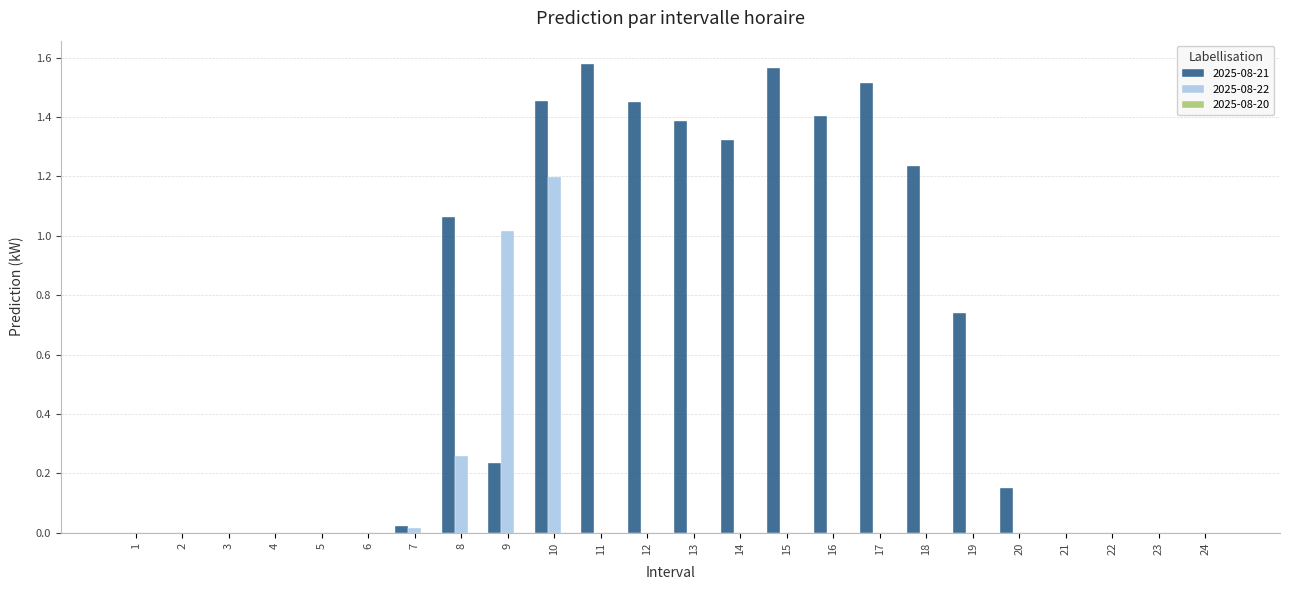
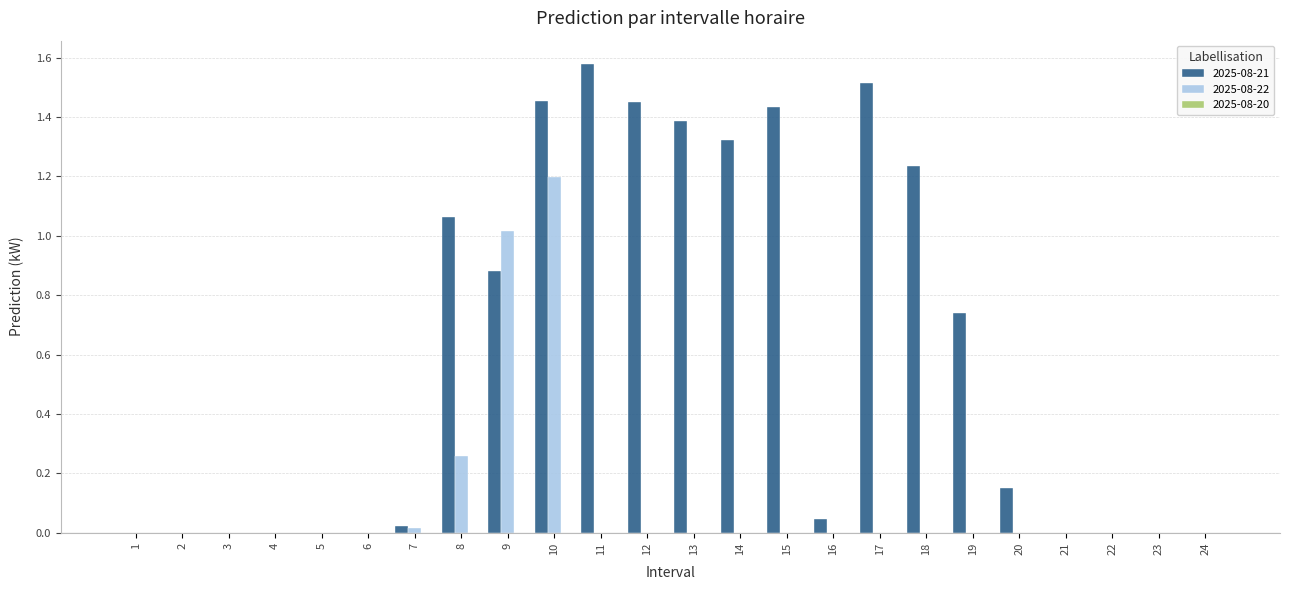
2025-08-21, 9: 0.24 -> 0.88
2025-08-21, 15: 1.56 -> 1.43
2025-08-21, 16: 1.40 -> 0.05
